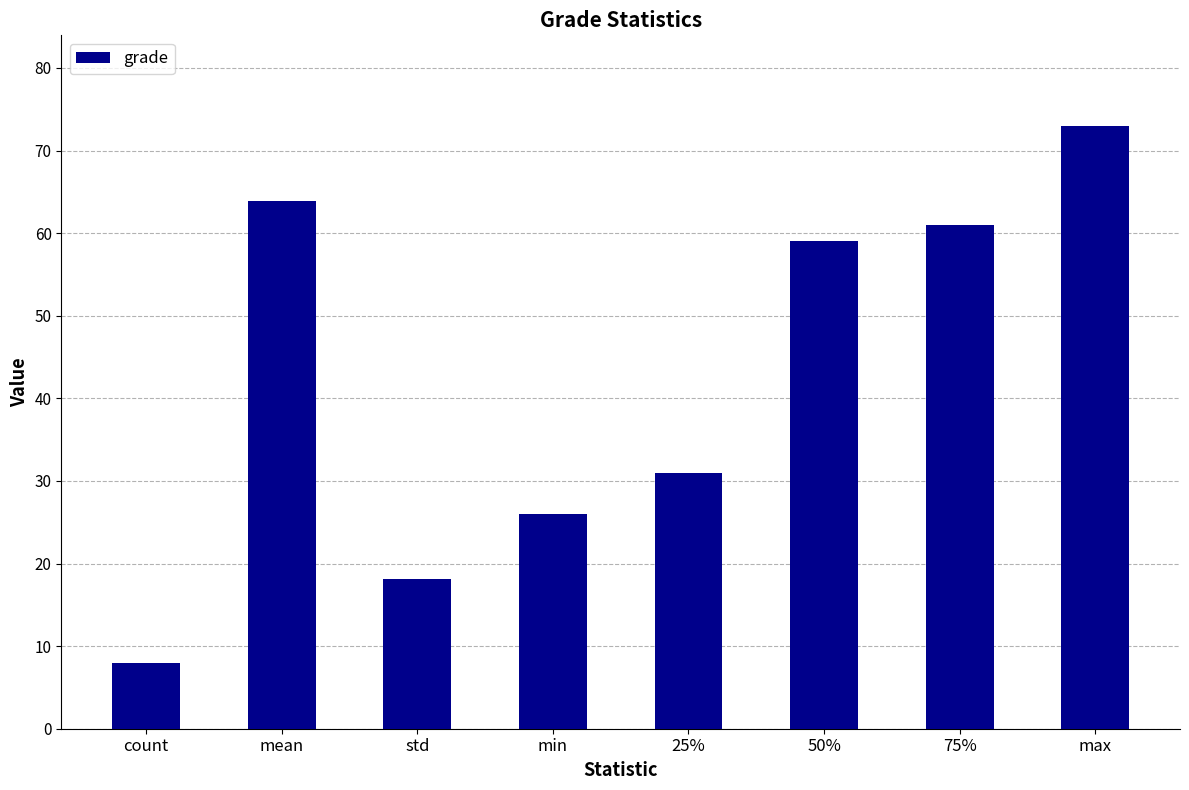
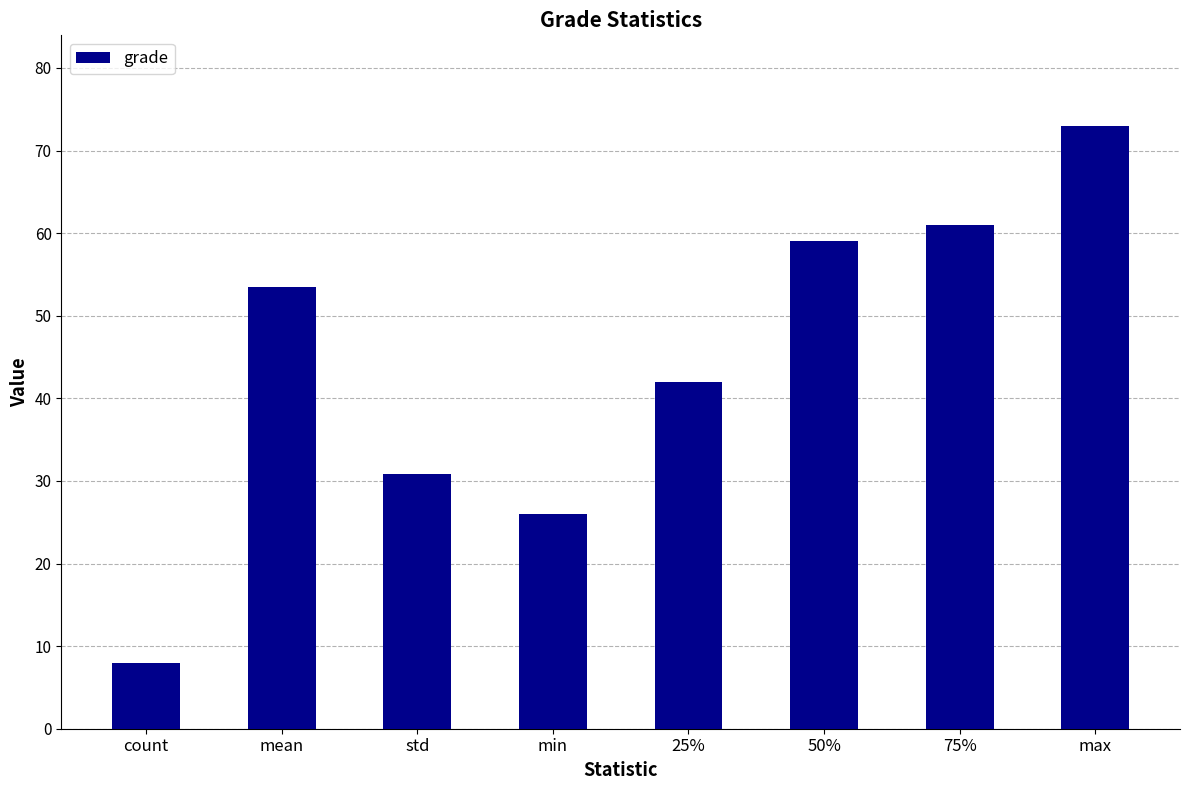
mean: 64 -> 54
std: 18 -> 31
25%: 31 -> 42
